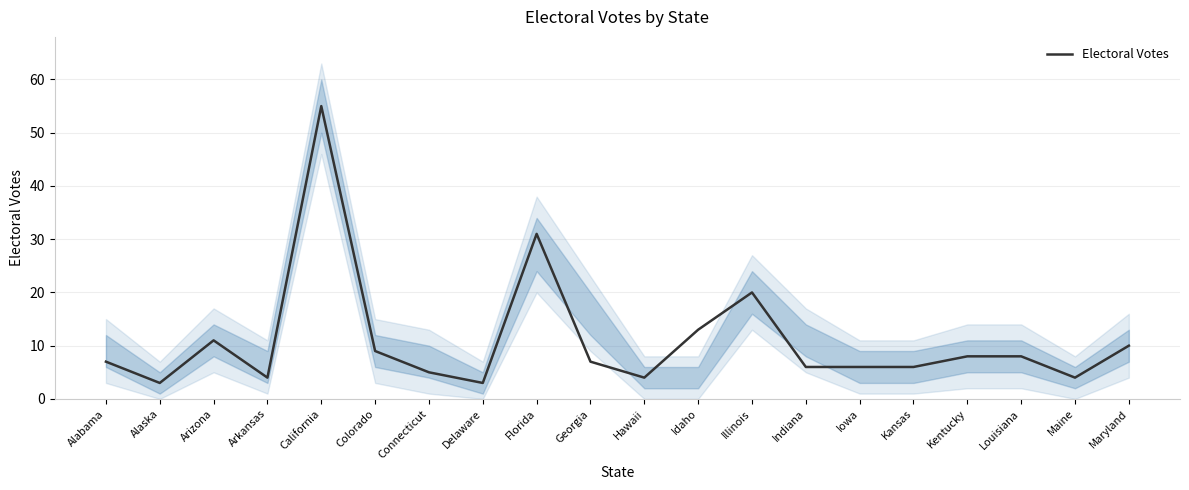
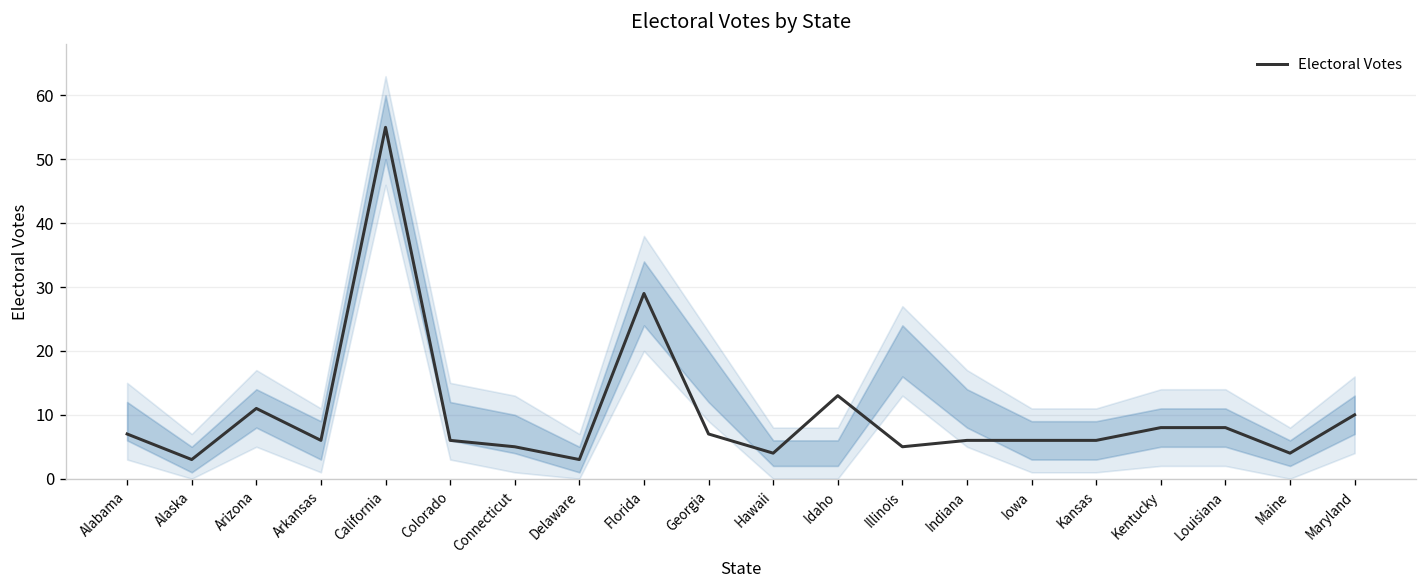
Electoral Votes, Arkansas: 4 -> 6
Electoral Votes, Colorado: 9 -> 6
Electoral Votes, Florida: 31 -> 29
Electoral Votes, Illinois: 20 -> 5
